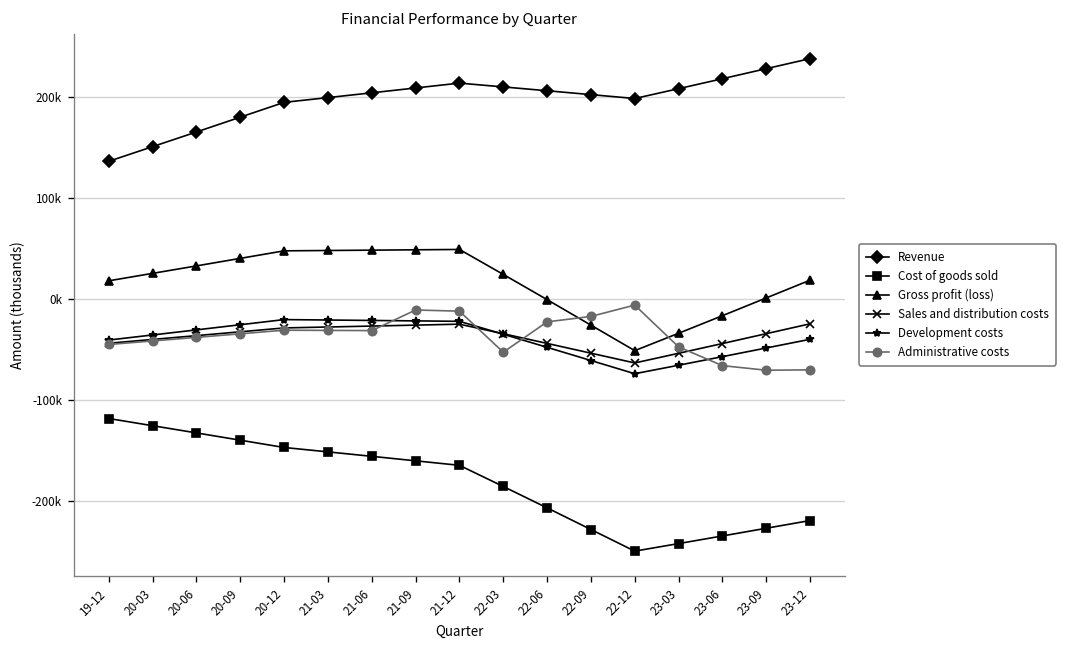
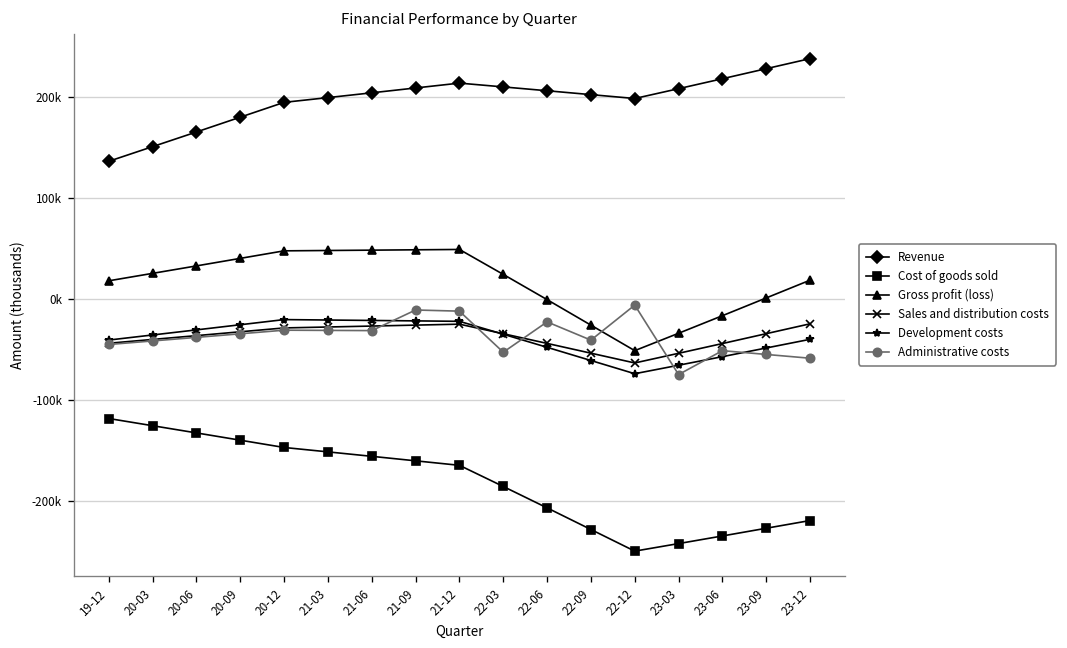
Administrative costs, 22-09: -20000 -> -40000
Administrative costs, 23-03: -50000 -> -70000
Administrative costs, 23-06: -70000 -> -50000
Administrative costs, 23-09: -70000 -> -50000
Administrative costs, 23-12: -70000 -> -60000
